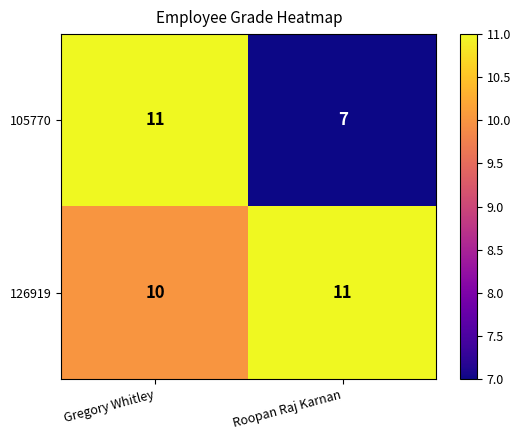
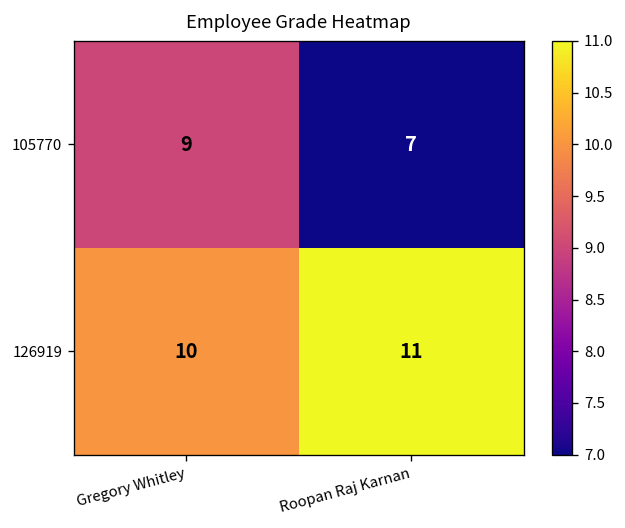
105770, Gregory Whitley: 11 -> 9
